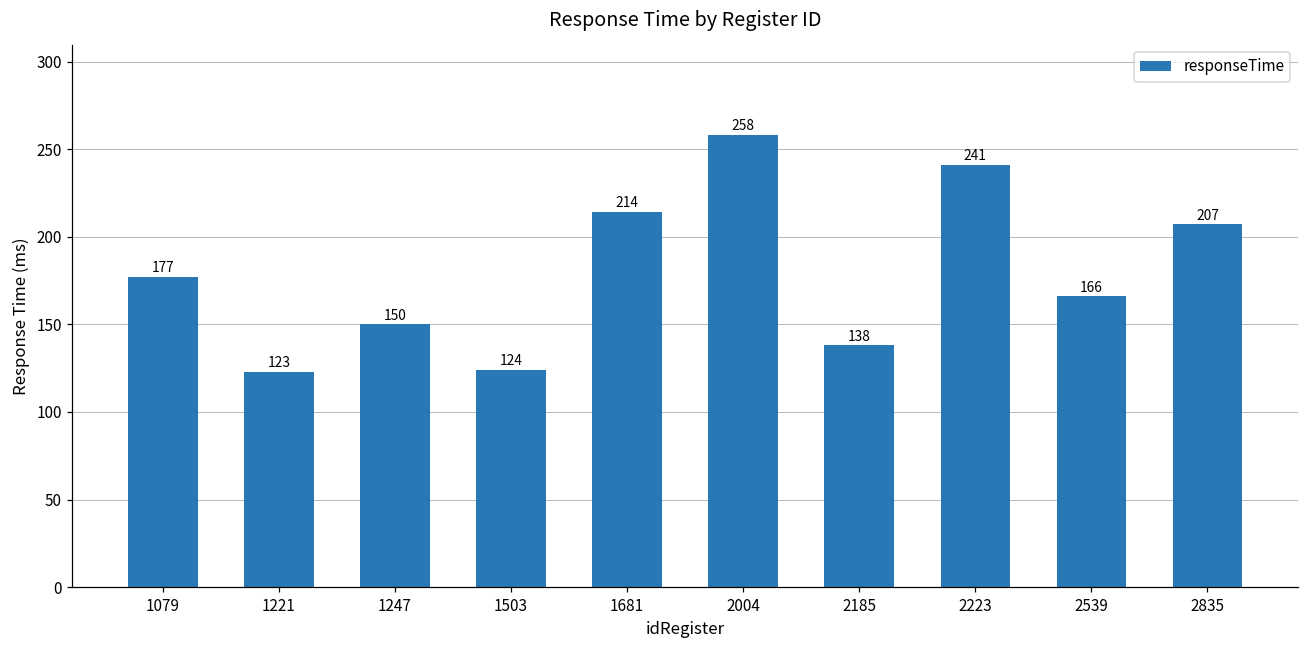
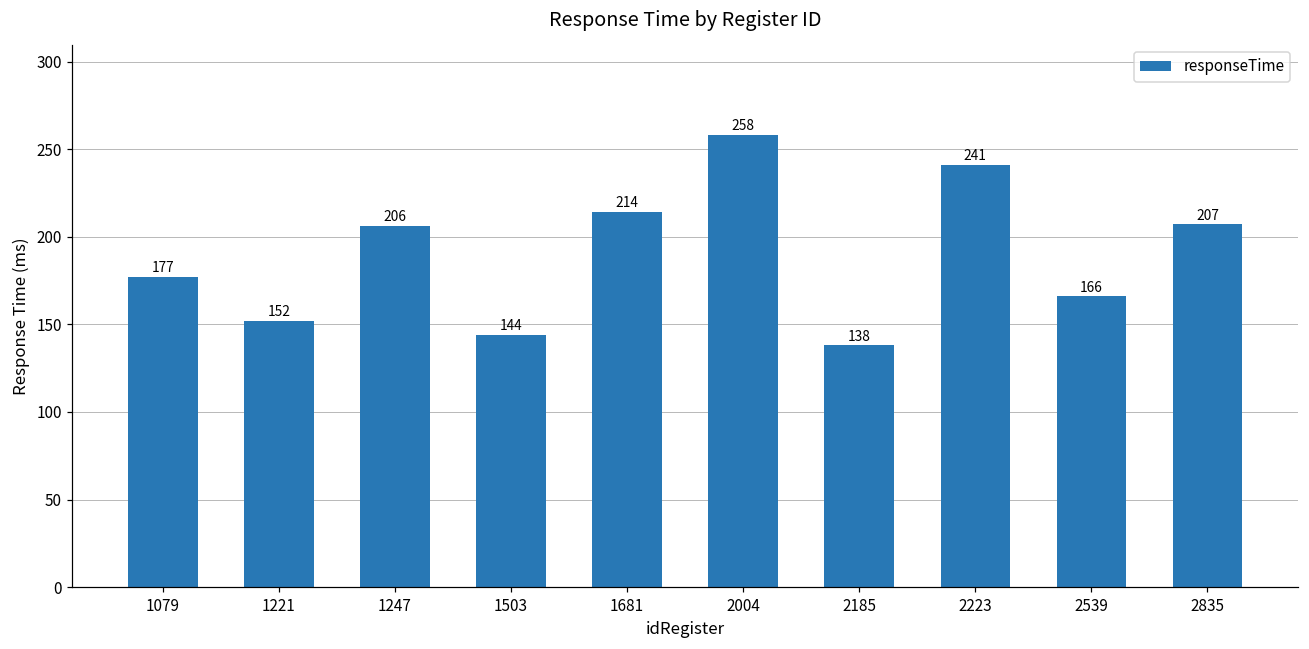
1221: 123 -> 152
1247: 150 -> 206
1503: 124 -> 144
